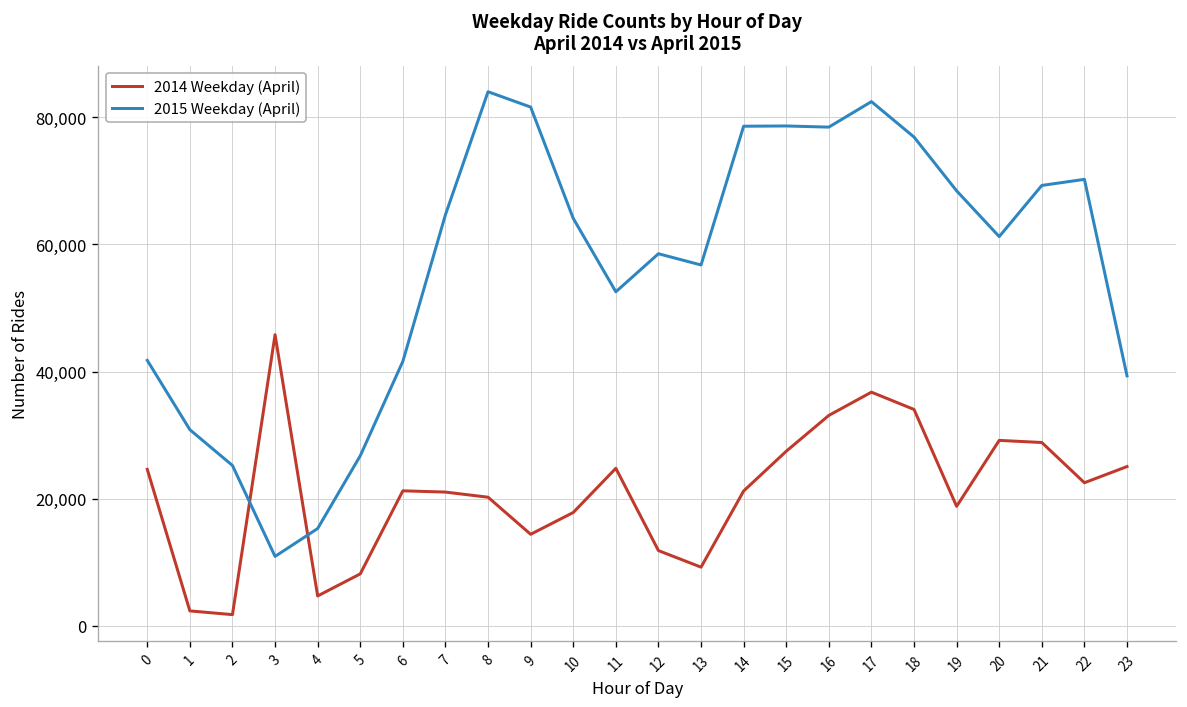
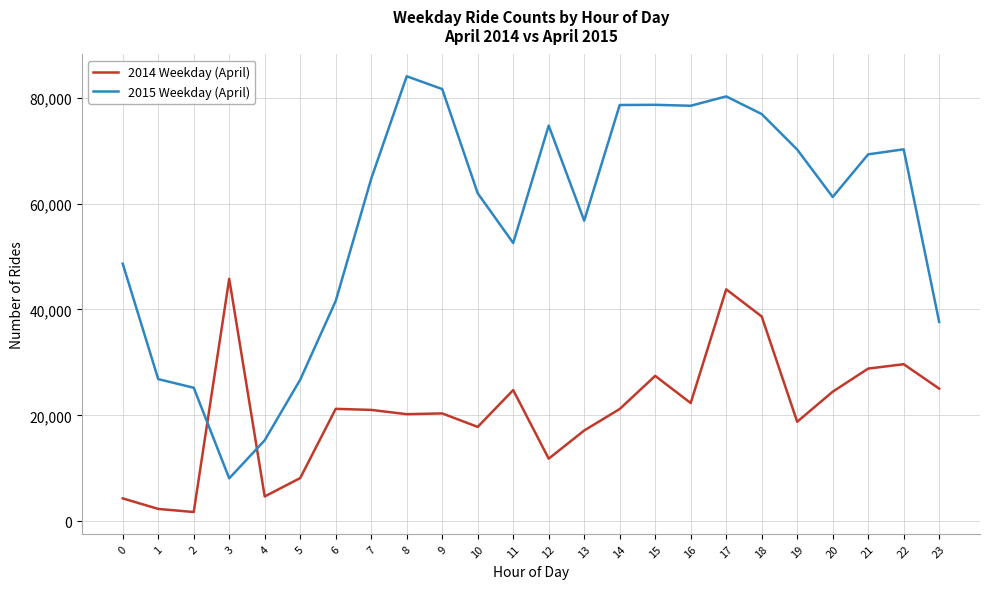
2014 Weekday (April), 0: 25,000 -> 4,000
2015 Weekday (April), 0: 42,000 -> 49,000
2015 Weekday (April), 1: 31,000 -> 27,000
2015 Weekday (April), 3: 11,000 -> 8,000
2014 Weekday (April), 9: 14,000 -> 20,000
2015 Weekday (April), 10: 64,000 -> 62,000
2015 Weekday (April), 12: 59,000 -> 75,000
2014 Weekday (April), 13: 9,000 -> 17,000
2014 Weekday (April), 16: 33,000 -> 22,000
2014 Weekday (April), 17: 37,000 -> 44,000
2015 Weekday (April), 17: 82,000 -> 80,000
2014 Weekday (April), 18: 34,000 -> 39,000
2015 Weekday (April), 19: 68,000 -> 70,000
2014 Weekday (April), 20: 29,000 -> 24,000
2014 Weekday (April), 22: 23,000 -> 30,000
2015 Weekday (April), 23: 39,000 -> 38,000
